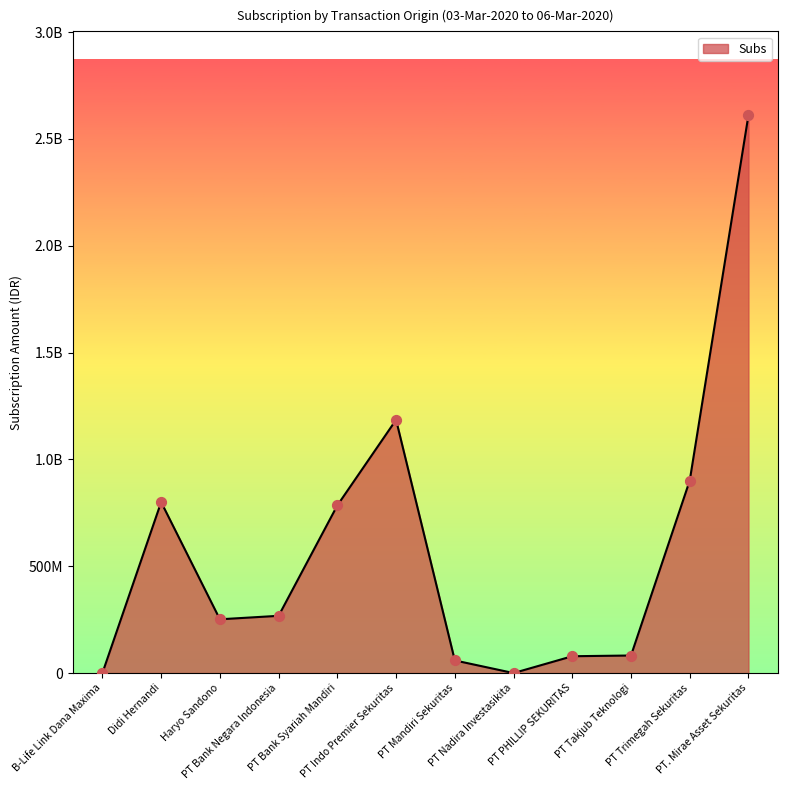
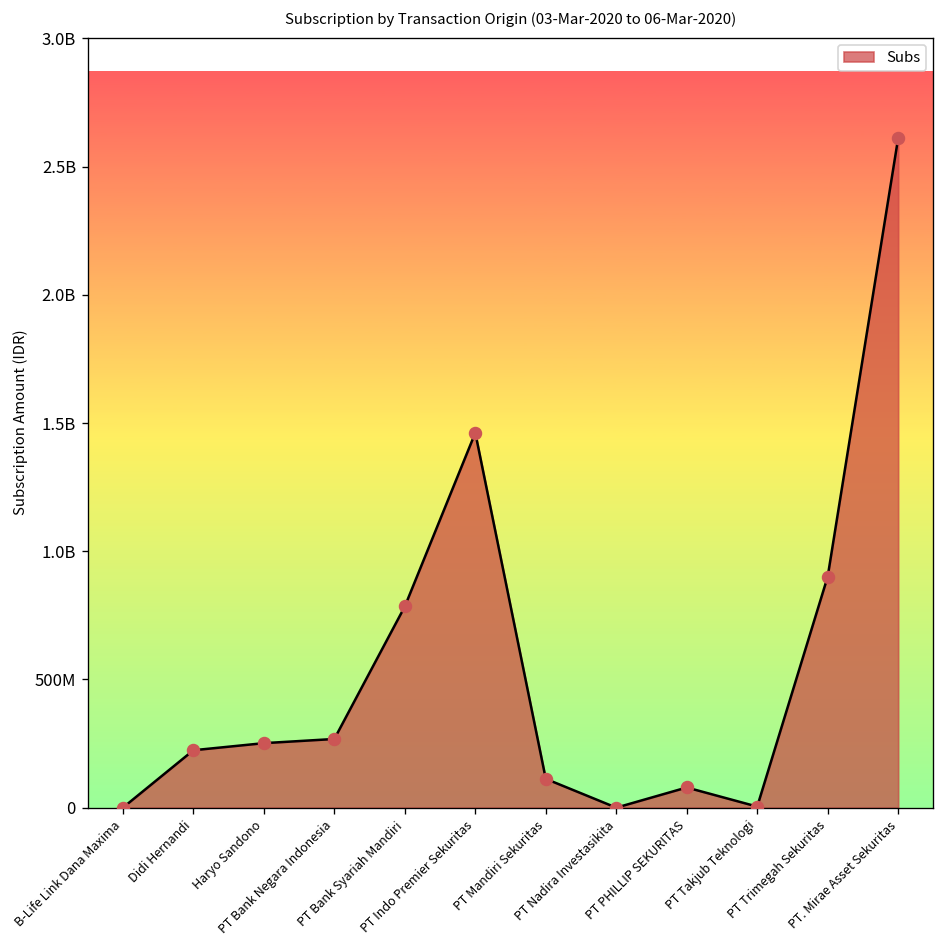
Didi Hernandi: 800000000 -> 220000000
PT Indo Premier Sekuritas: 1190000000 -> 1460000000
PT Mandiri Sekuritas: 60000000 -> 110000000
PT Takjub Teknologi: 80000000 -> 0
